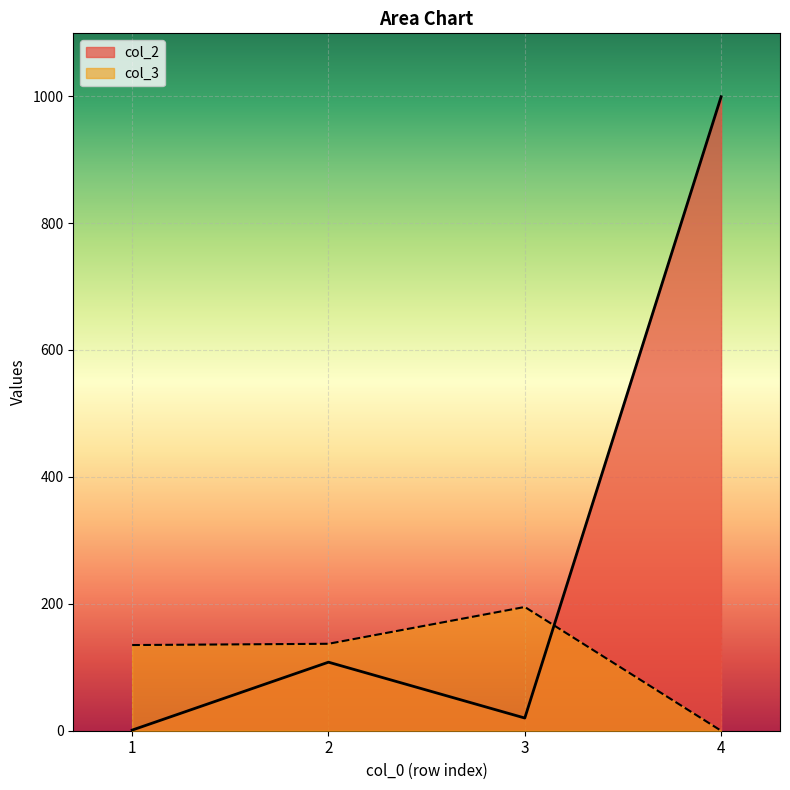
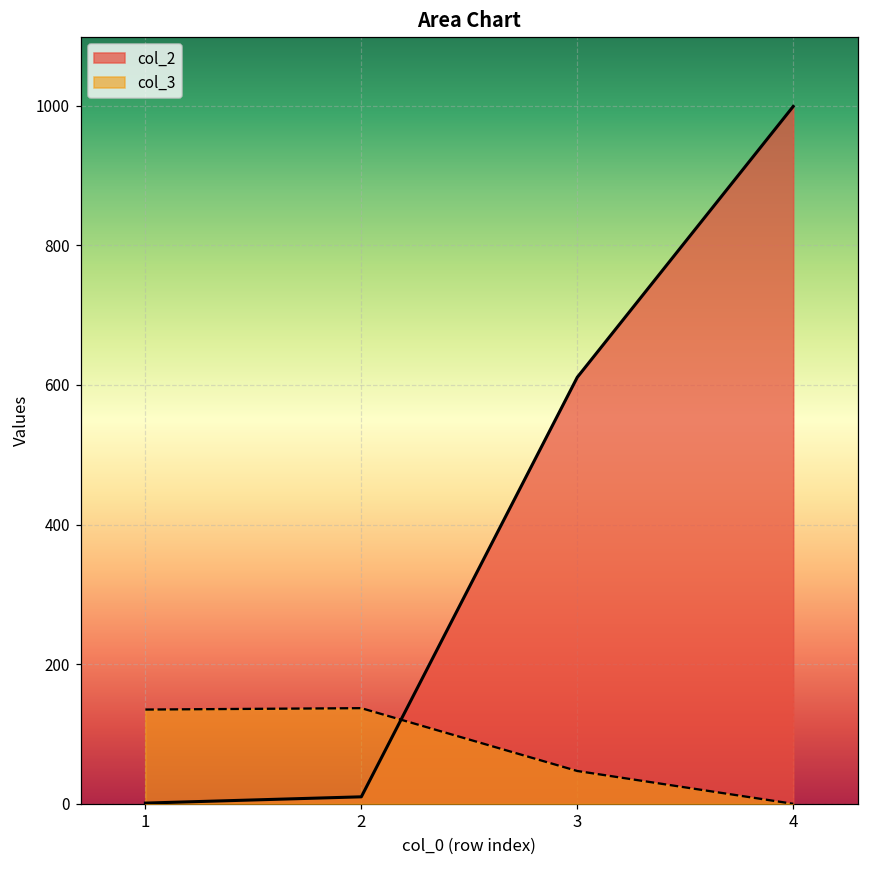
col_2, 2: 110 -> 10
col_2, 3: 20 -> 610
col_3, 3: 200 -> 50
